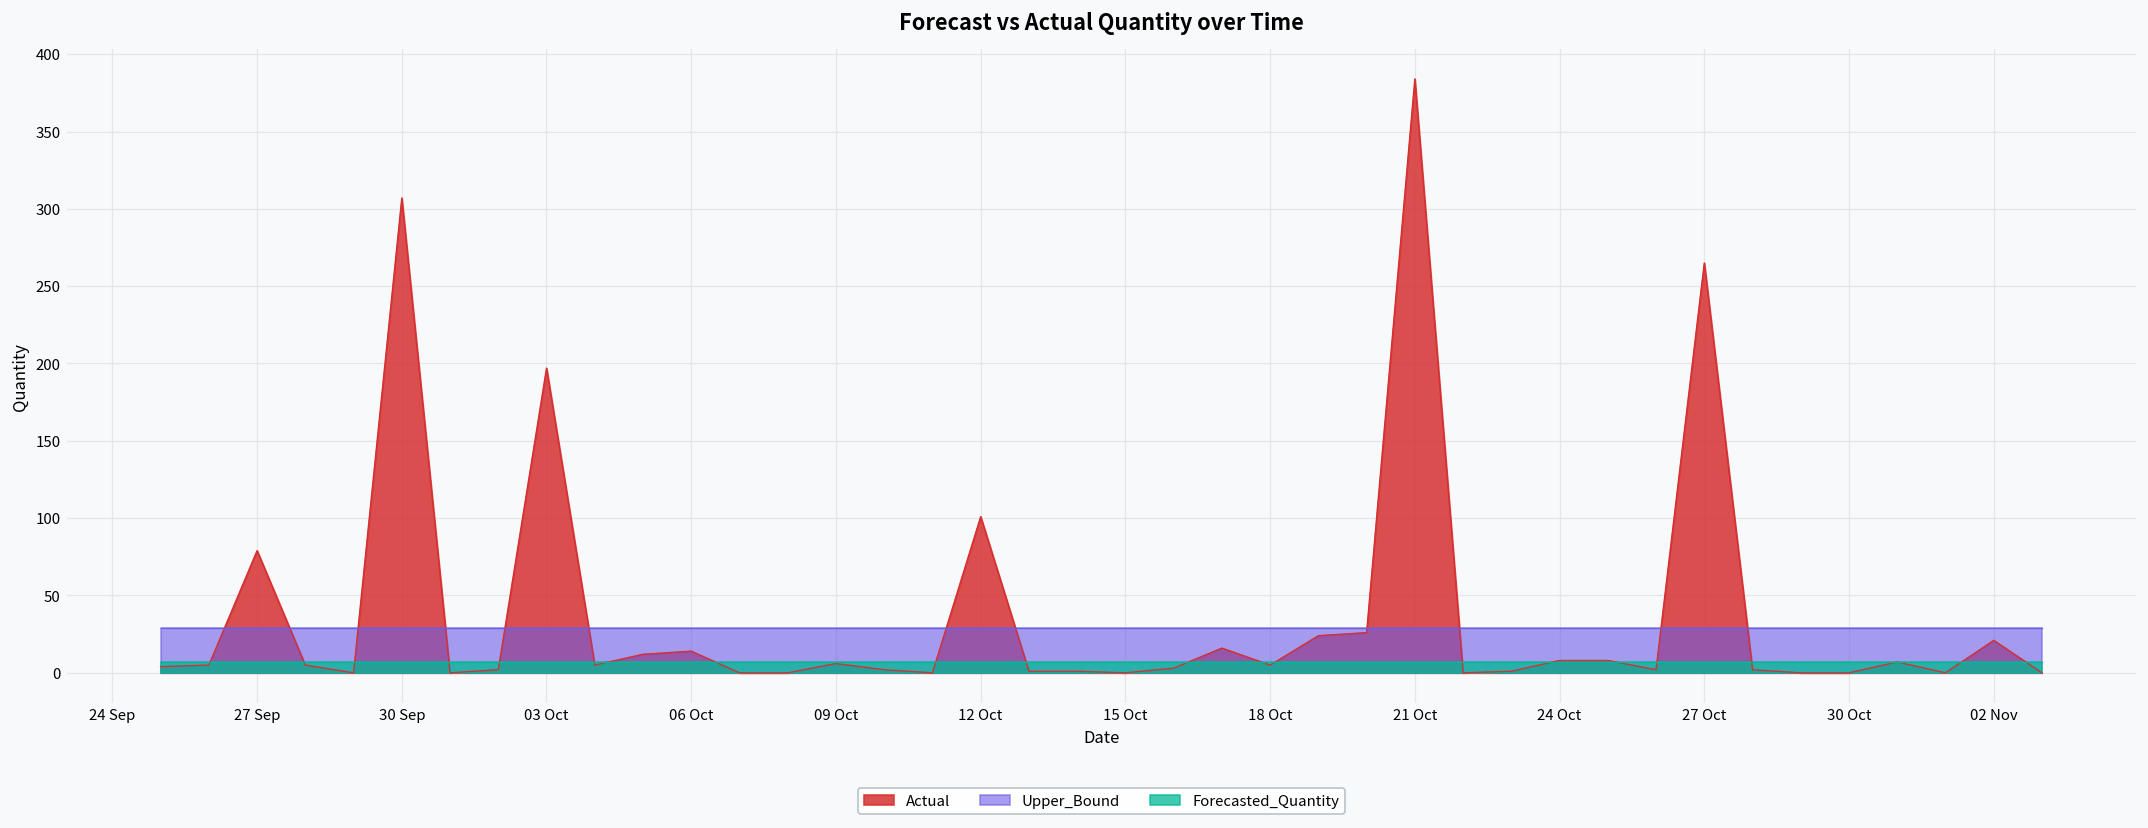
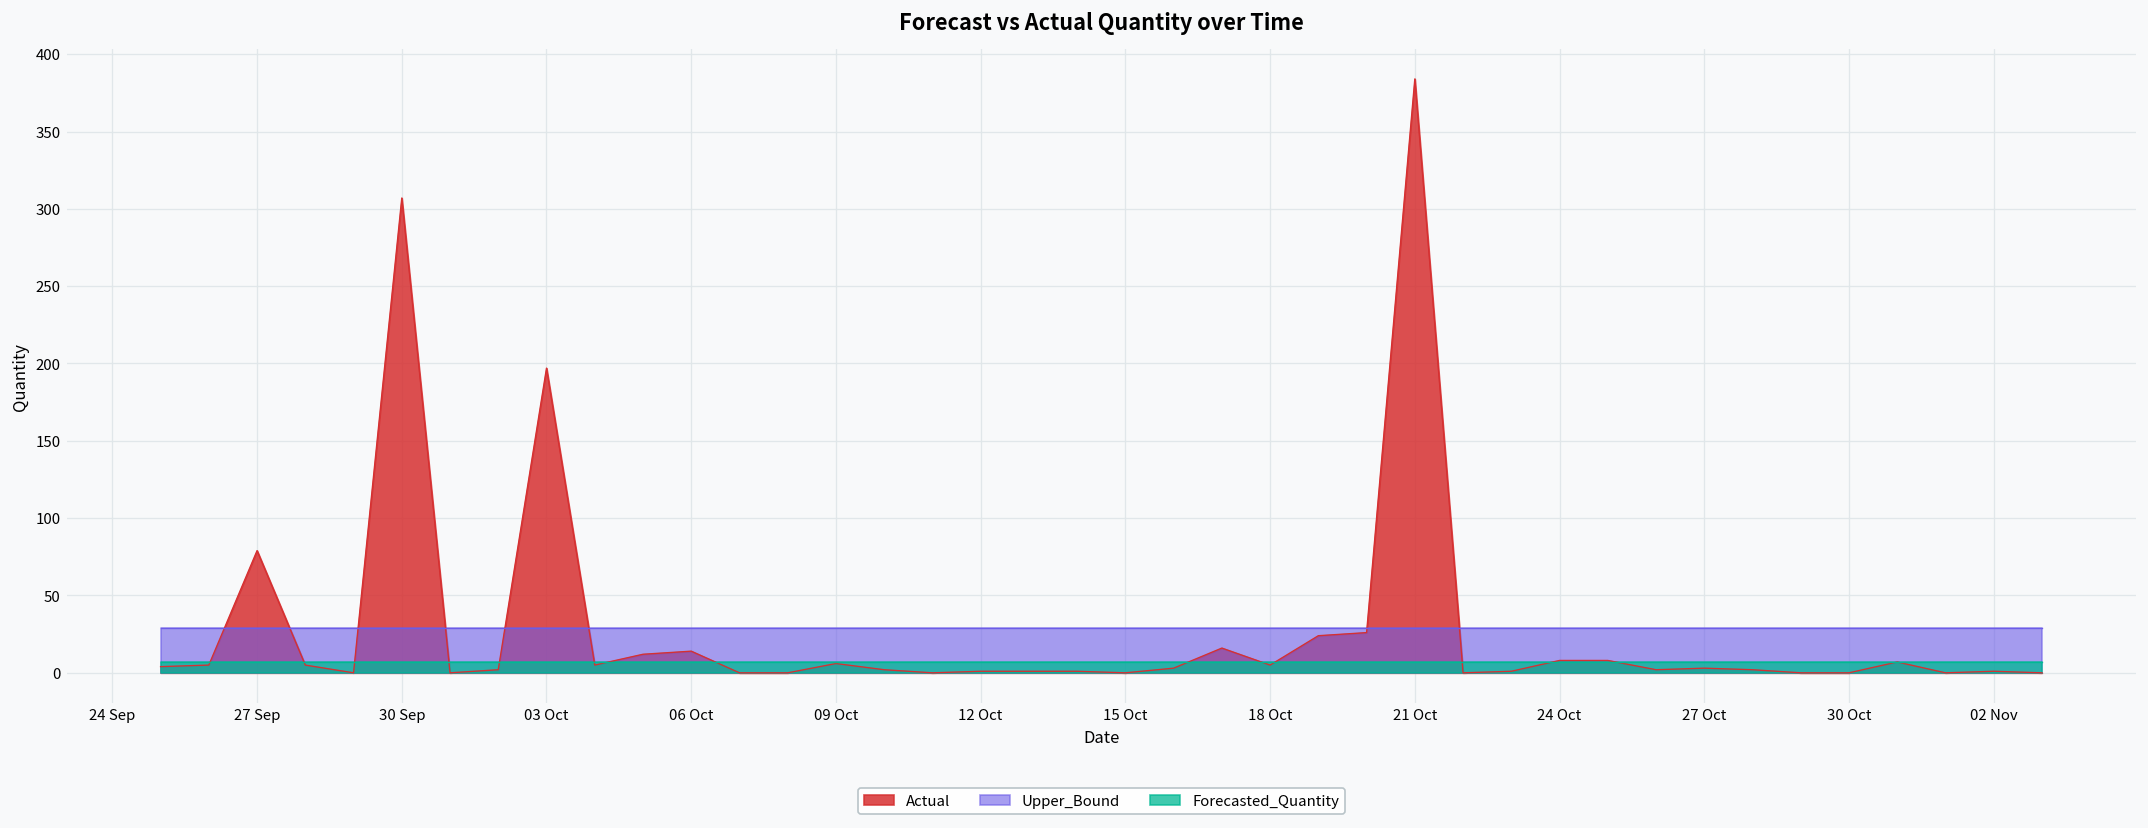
Actual, 12 Oct: 101 -> 1
Actual, 27 Oct: 265 -> 3
Actual, 02 Nov: 21 -> 1
